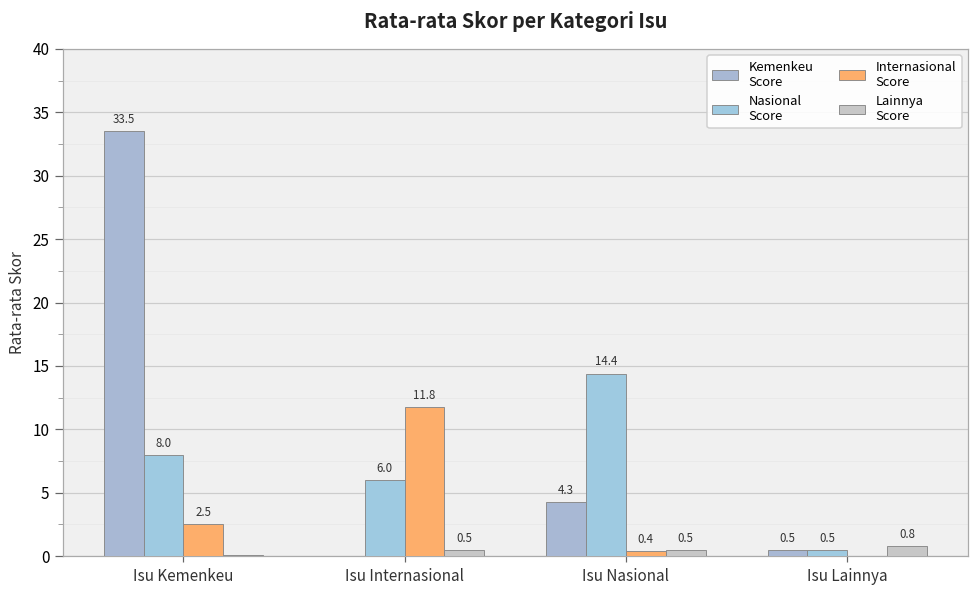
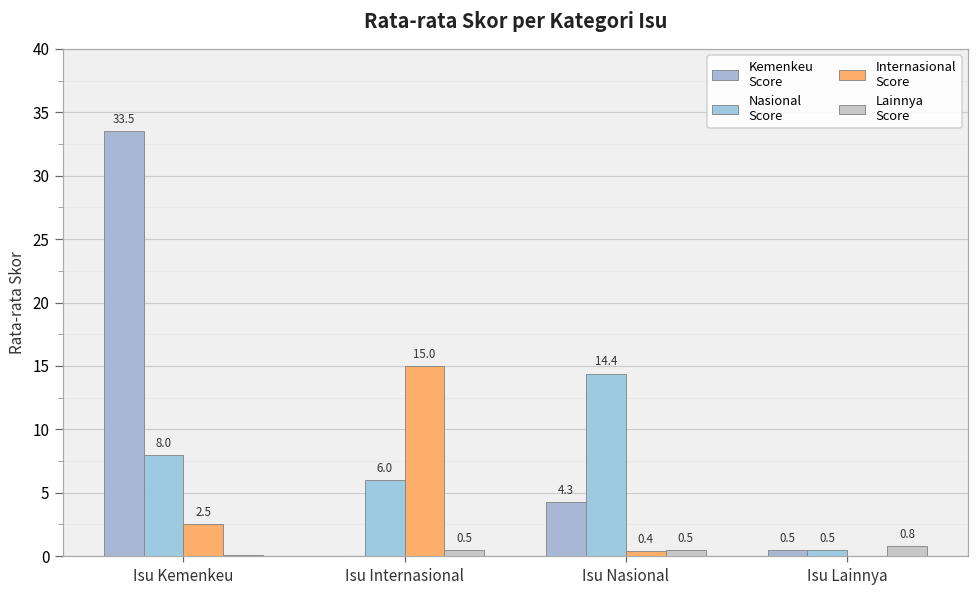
Internasional Score, Isu Internasional: 11.8 -> 15.0
